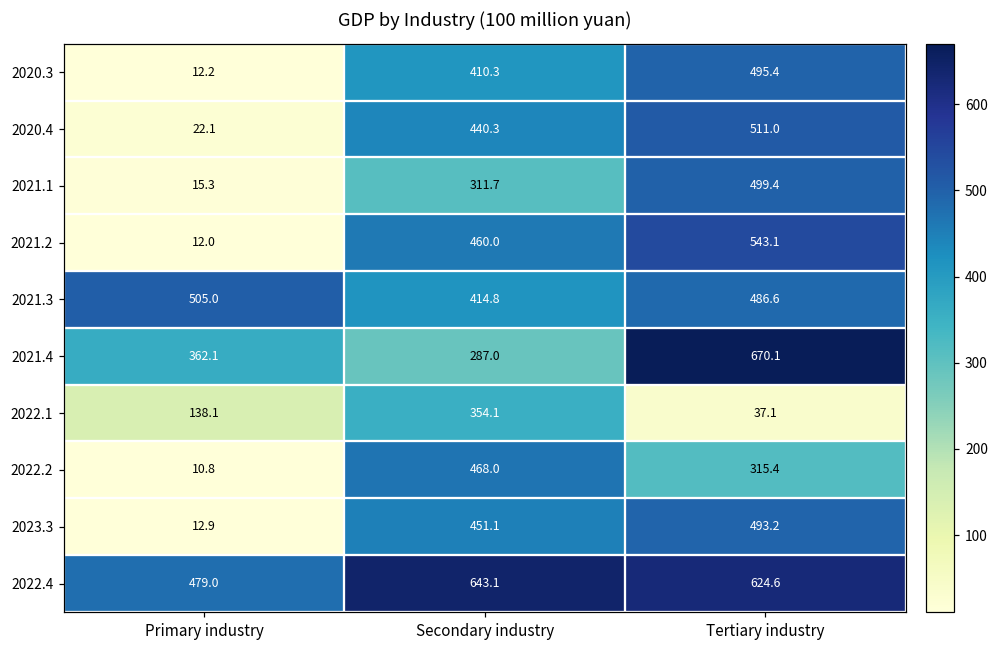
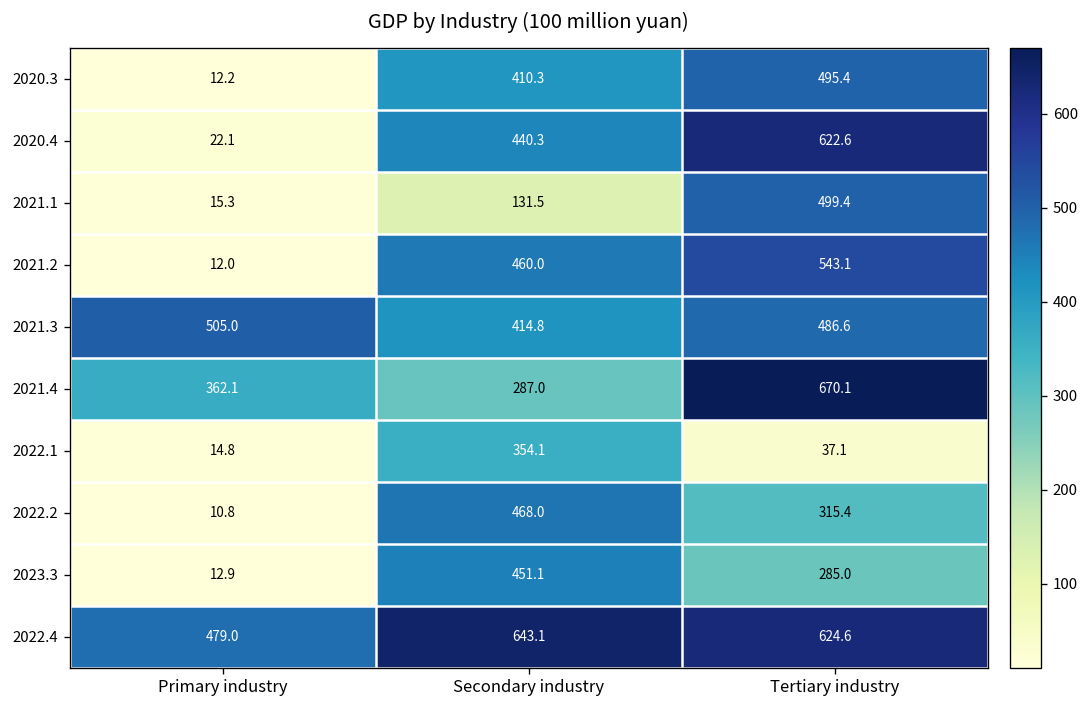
2020.4, Tertiary industry: 511.0 -> 622.6
2021.1, Secondary industry: 311.7 -> 131.5
2022.1, Primary industry: 138.1 -> 14.8
2023.3, Tertiary industry: 493.2 -> 285.0
